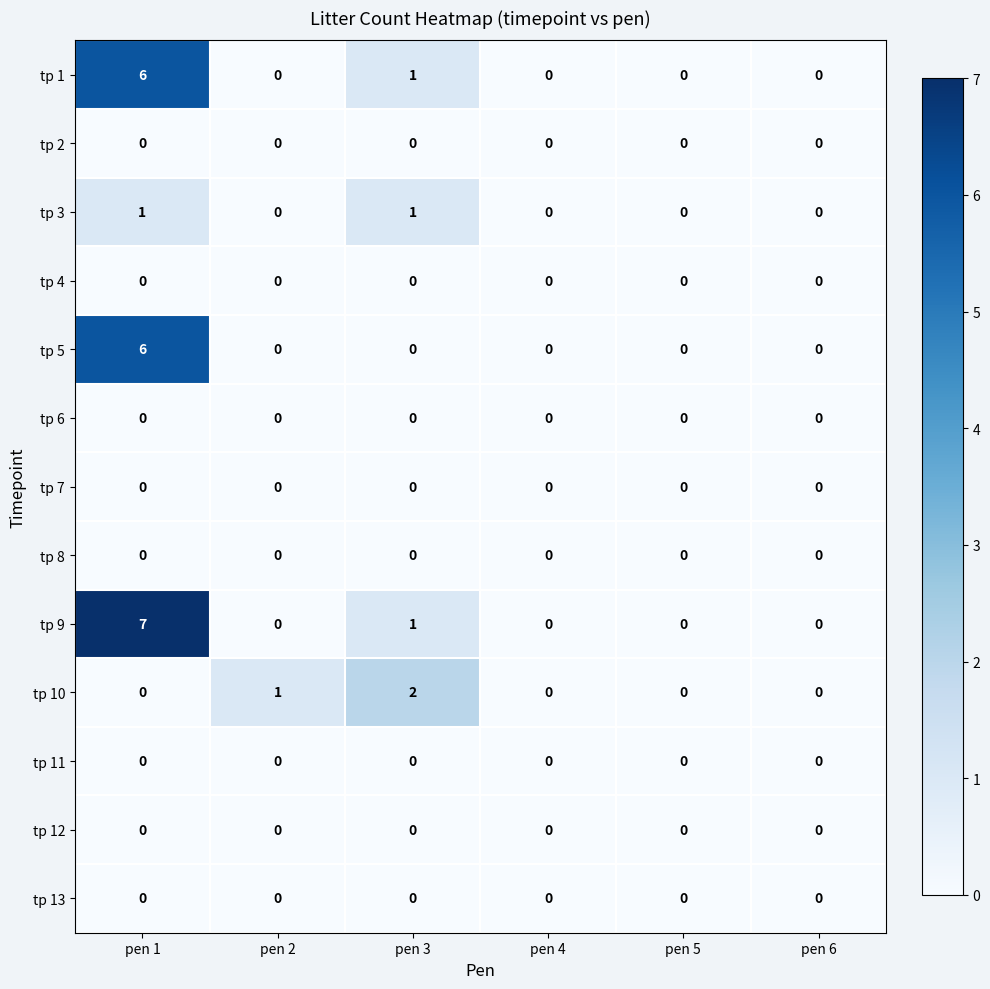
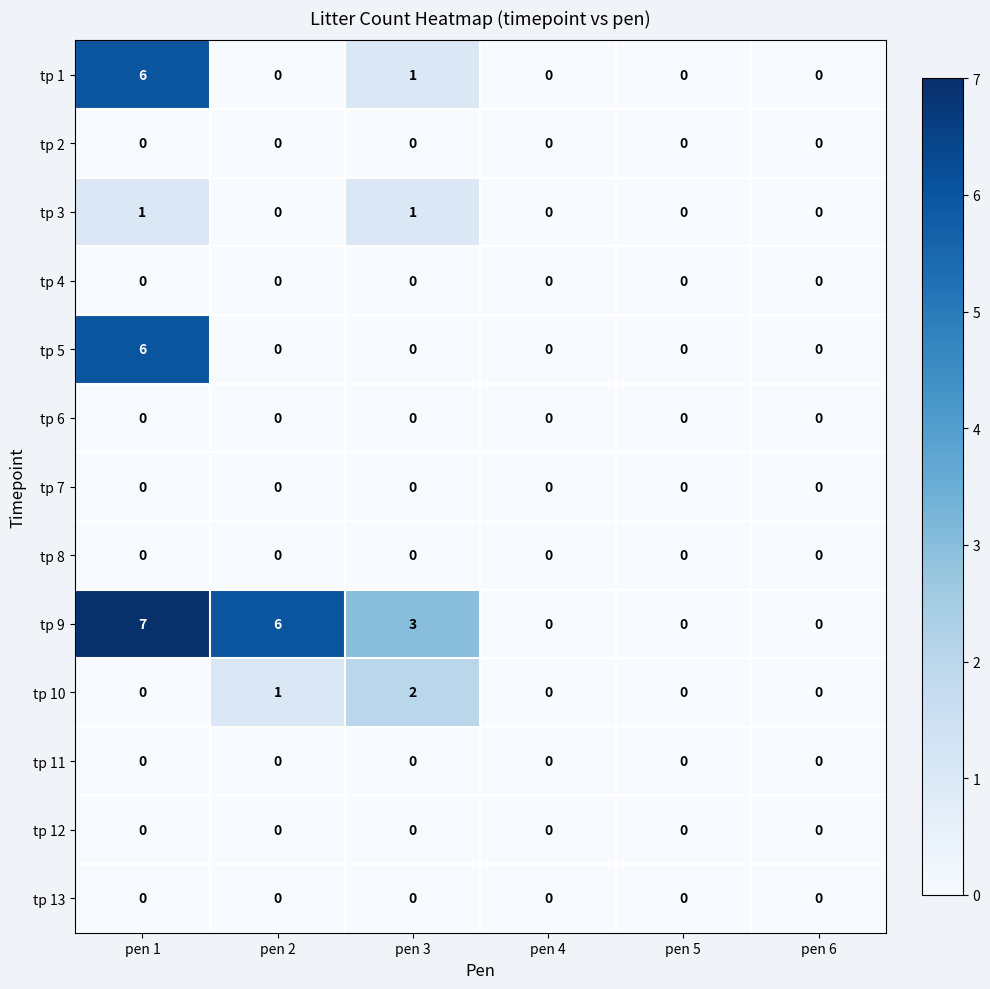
tp 9, pen 2: 0 -> 6
tp 9, pen 3: 1 -> 3
